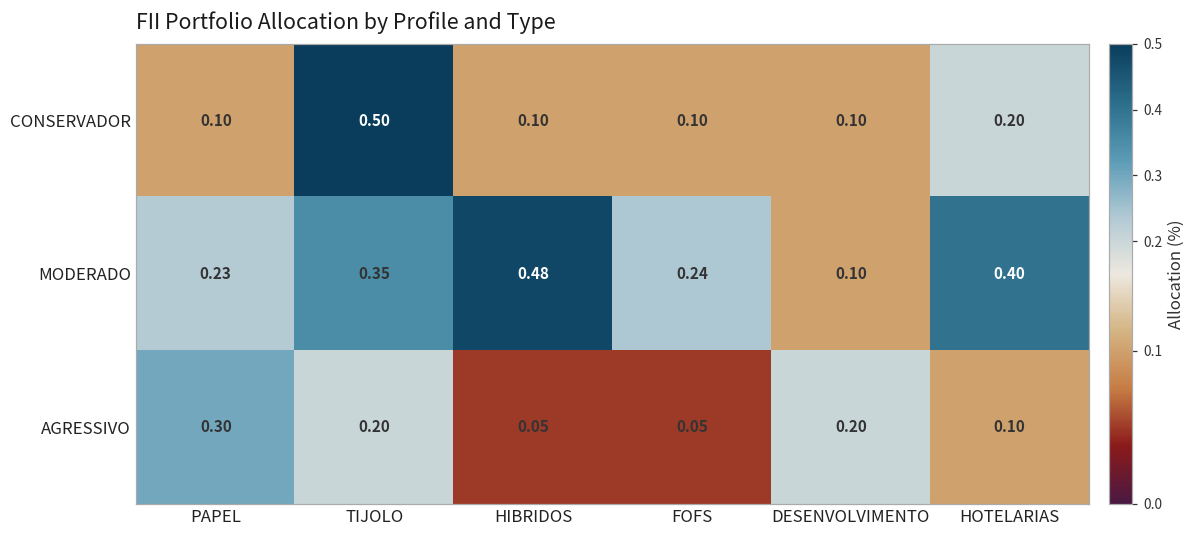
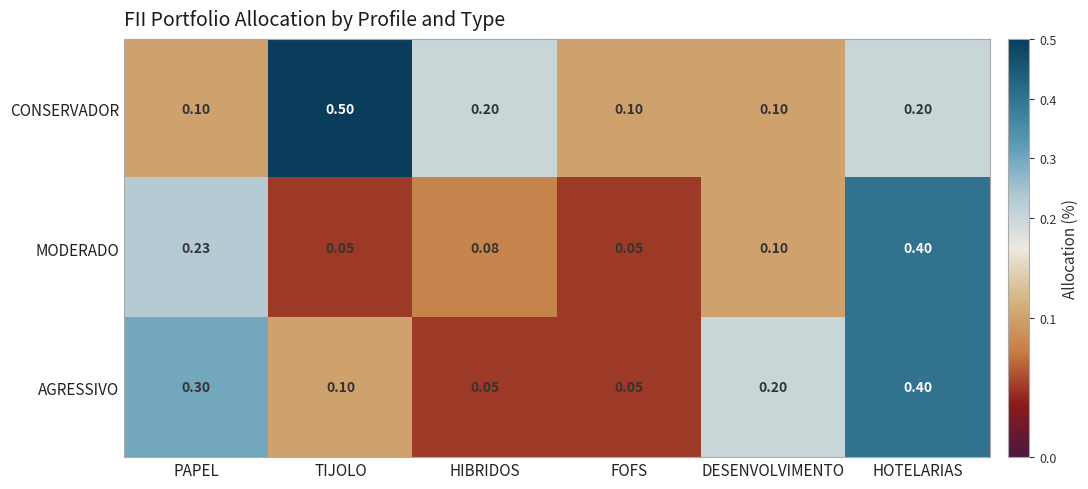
CONSERVADOR, HIBRIDOS: 0.10 -> 0.20
MODERADO, TIJOLO: 0.35 -> 0.05
MODERADO, HIBRIDOS: 0.48 -> 0.08
MODERADO, FOFS: 0.24 -> 0.05
AGRESSIVO, TIJOLO: 0.20 -> 0.10
AGRESSIVO, HOTELARIAS: 0.10 -> 0.40
